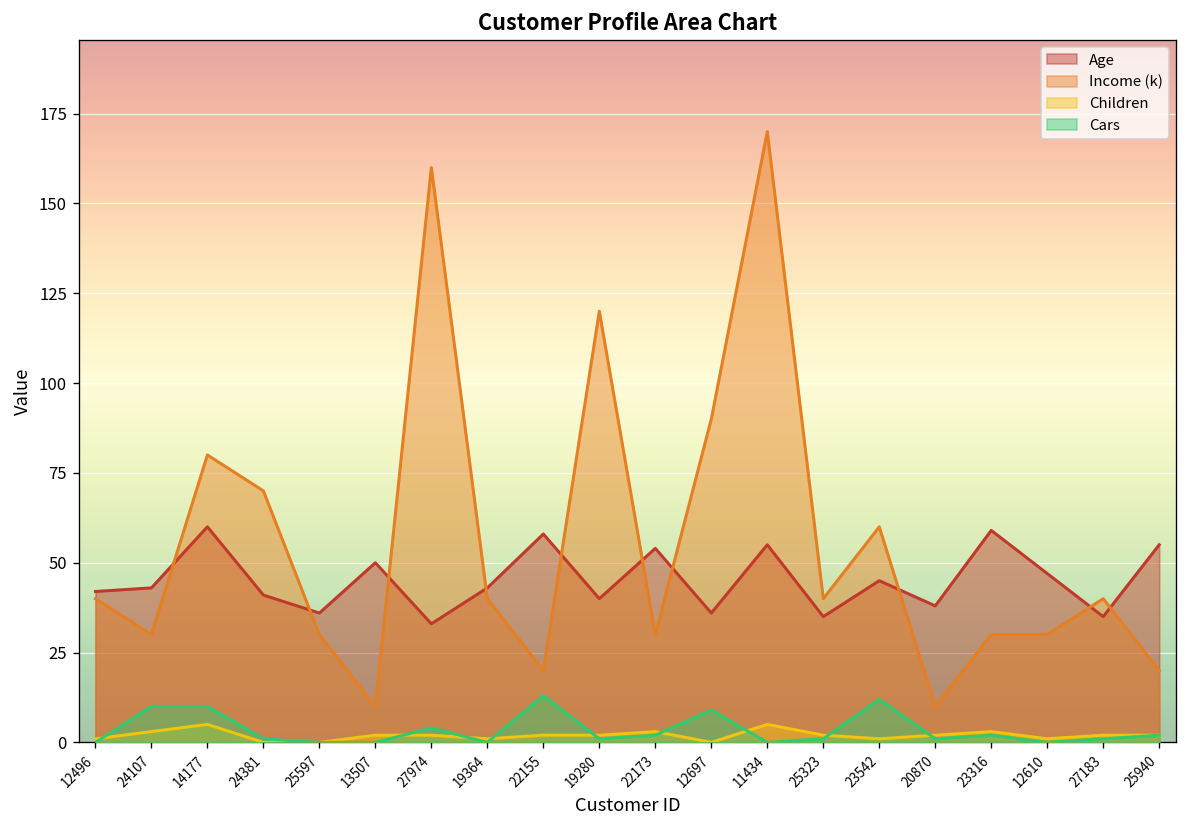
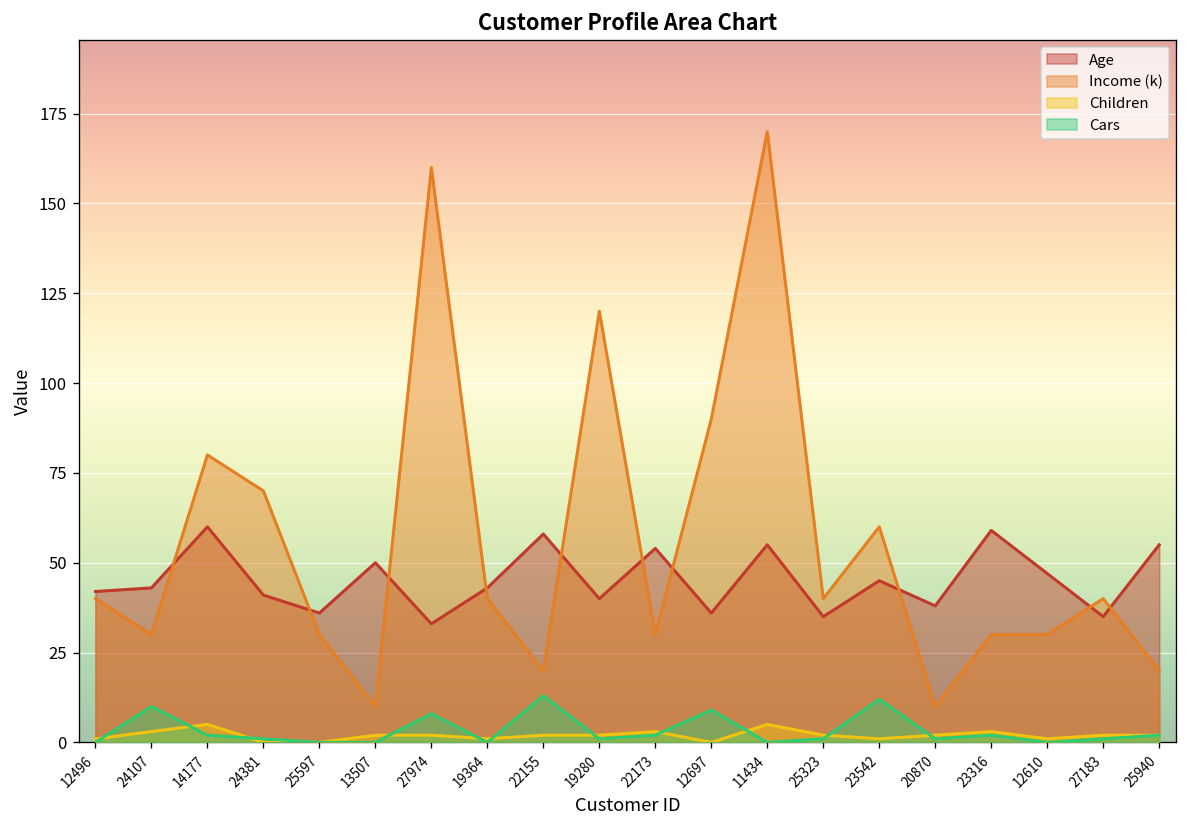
Cars, 14177: 10 -> 2
Cars, 27974: 4 -> 8
